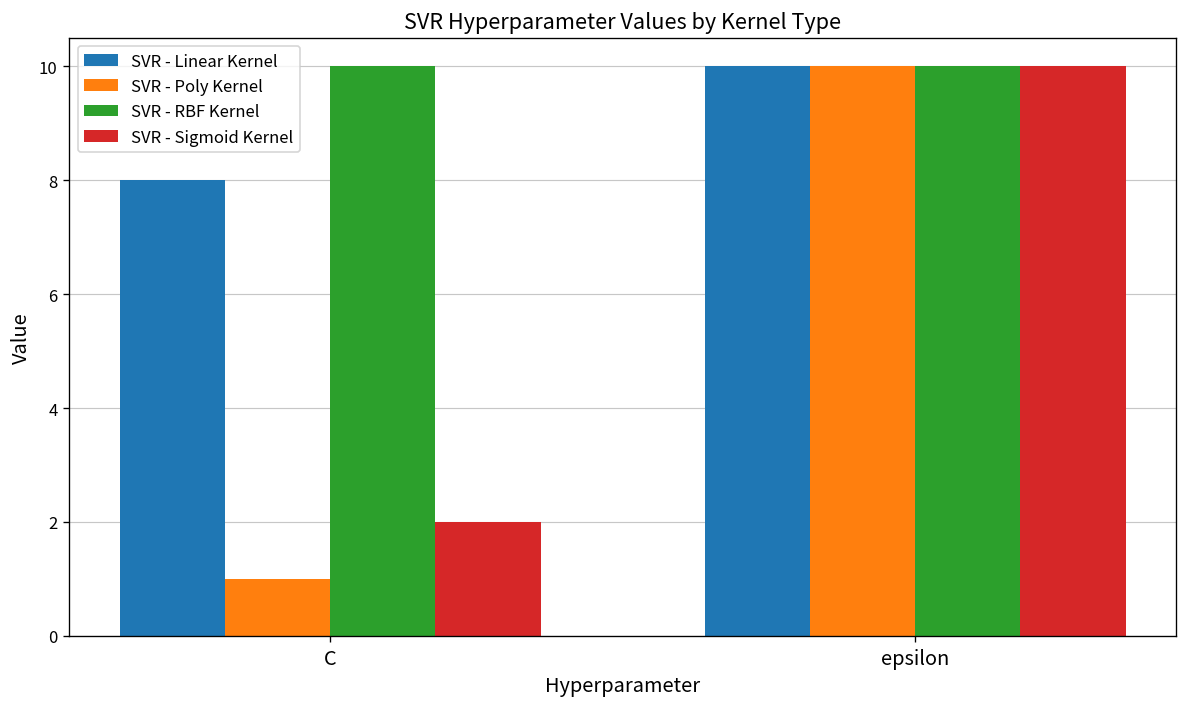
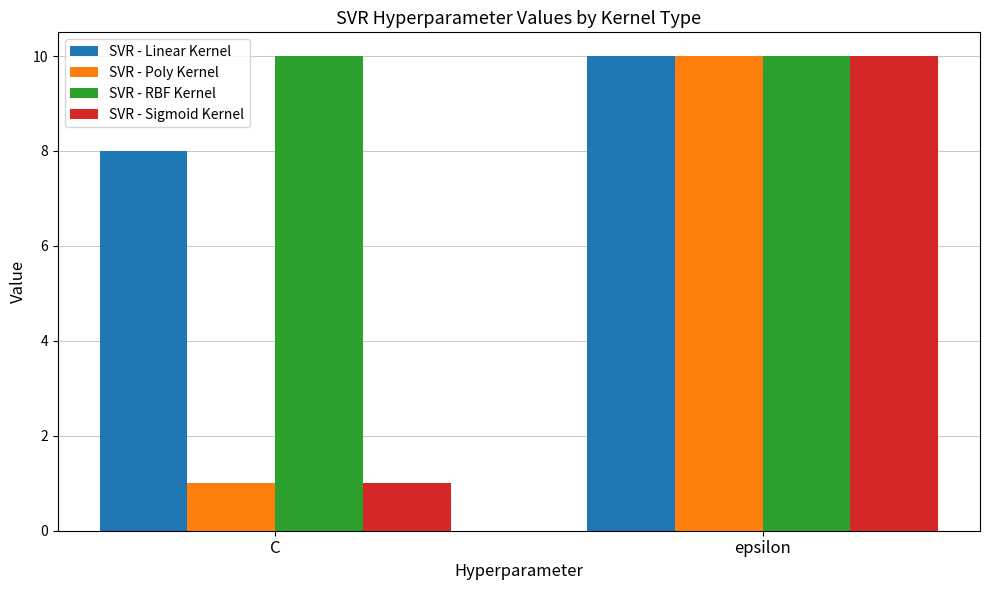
SVR - Sigmoid Kernel, C: 2 -> 1
